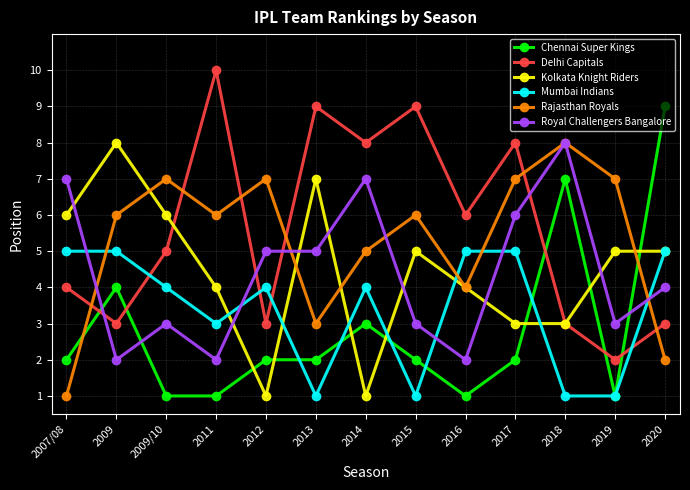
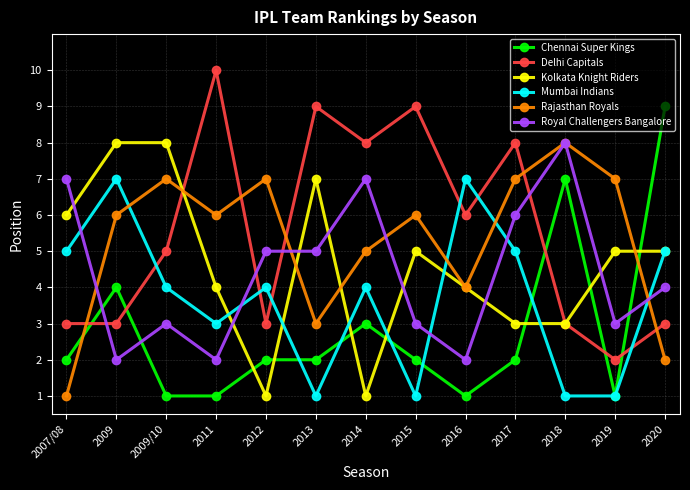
Delhi Capitals, 2007/08: 4 -> 3
Mumbai Indians, 2009: 5 -> 7
Kolkata Knight Riders, 2009/10: 6 -> 8
Mumbai Indians, 2016: 5 -> 7
